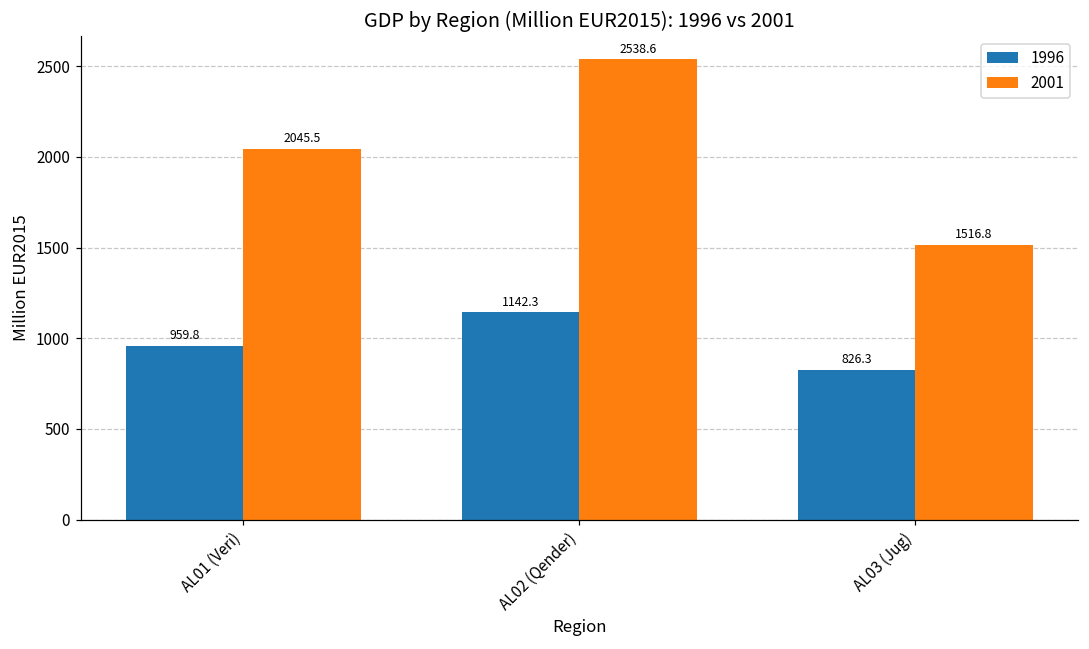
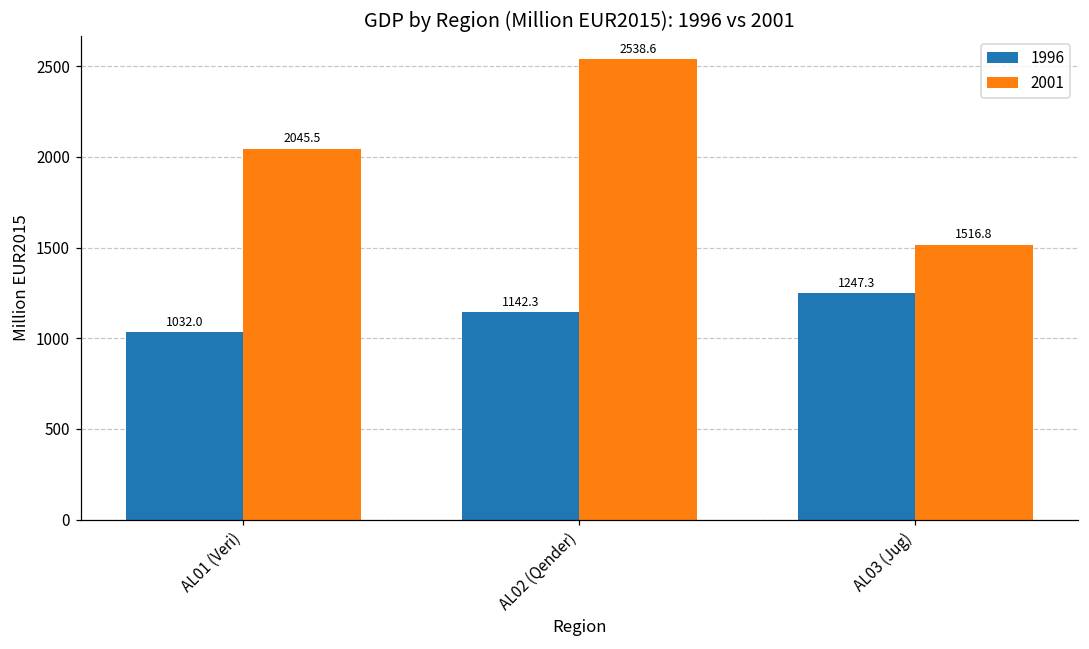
1996, AL01 (Veri): 959.8 -> 1032.0
1996, AL03 (Jug): 826.3 -> 1247.3
